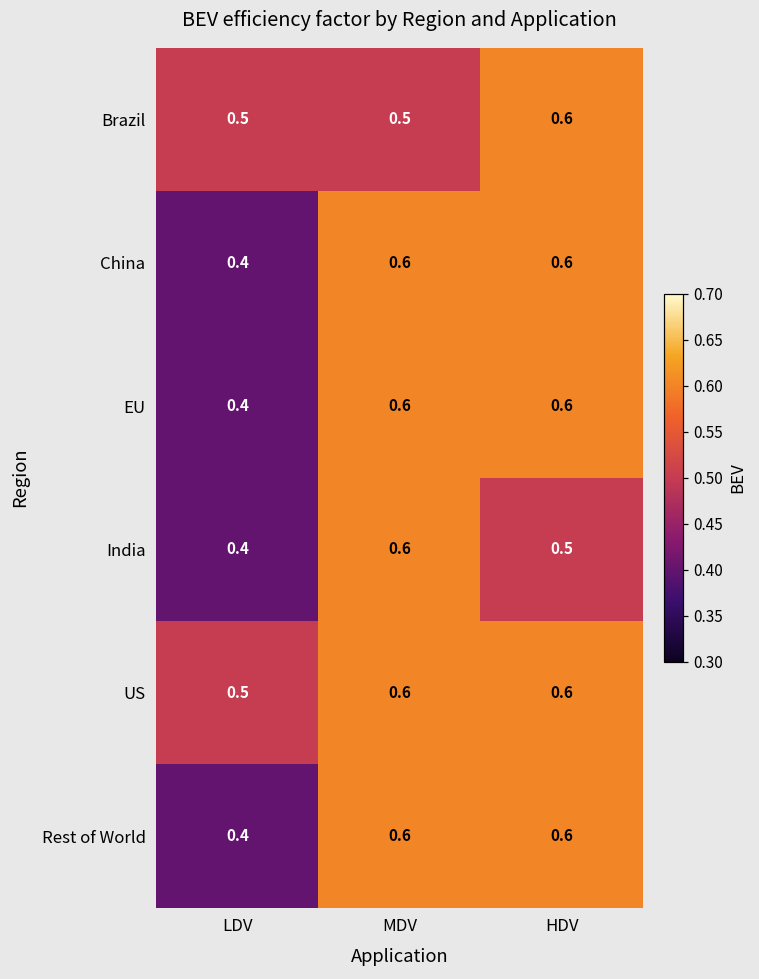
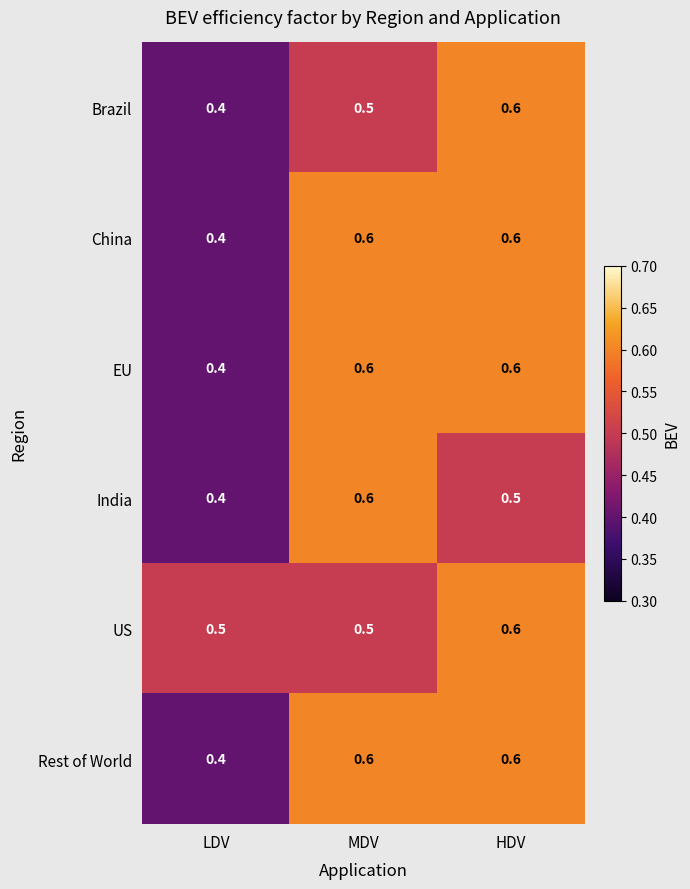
Brazil, LDV: 0.5 -> 0.4
US, MDV: 0.6 -> 0.5
